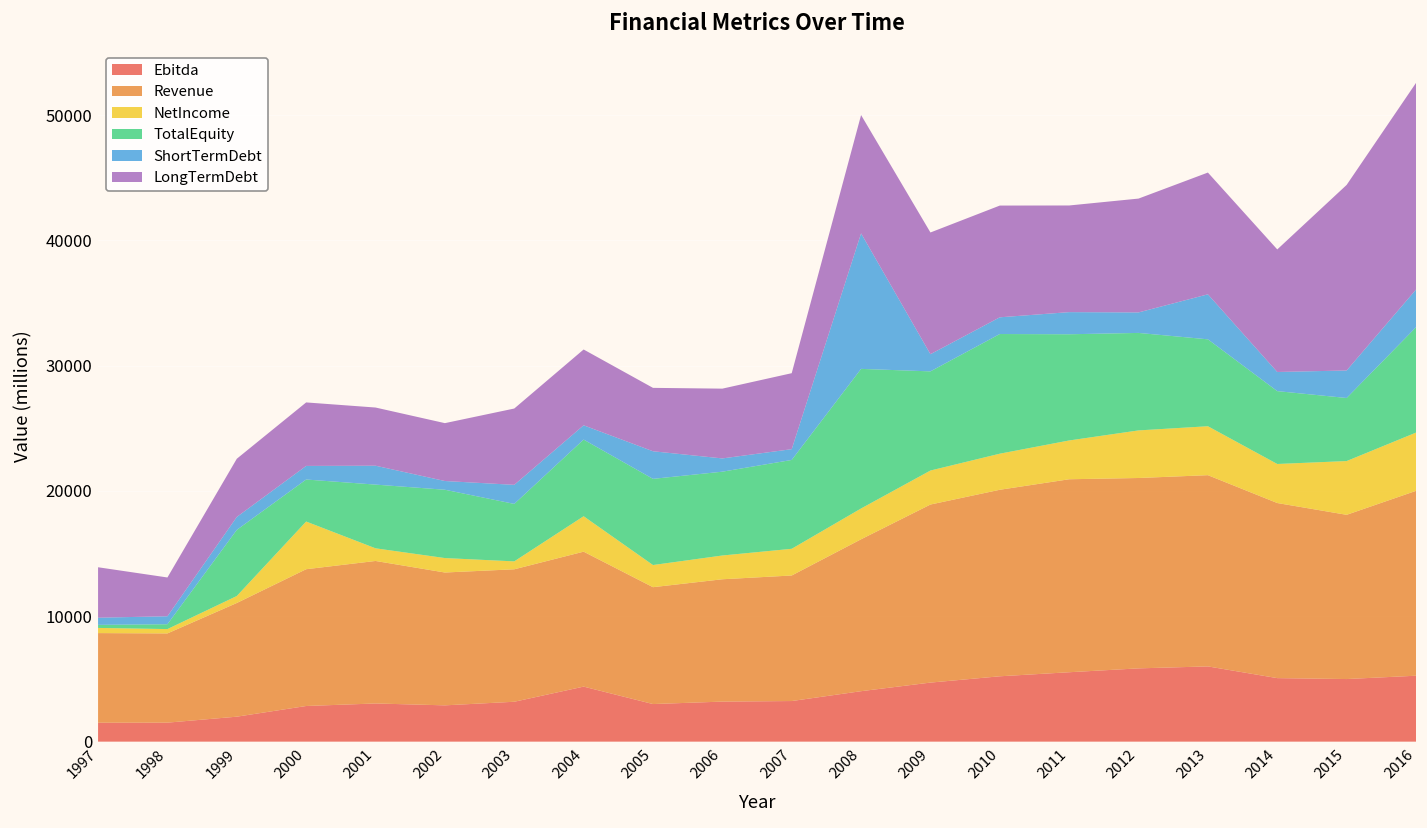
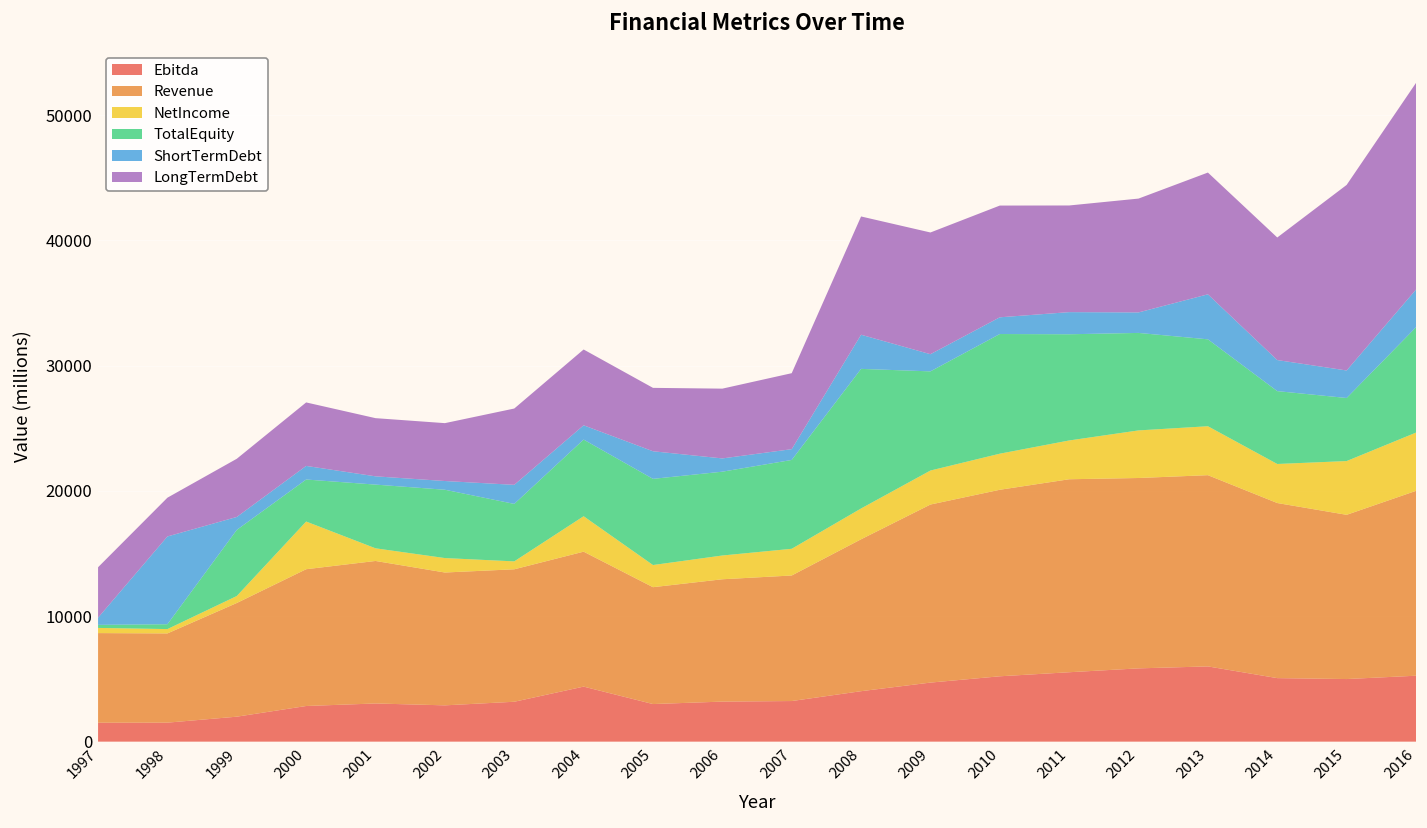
ShortTermDebt, 1998: 600 -> 7000
ShortTermDebt, 2001: 1500 -> 700
ShortTermDebt, 2008: 10800 -> 2700
ShortTermDebt, 2014: 1500 -> 2500
